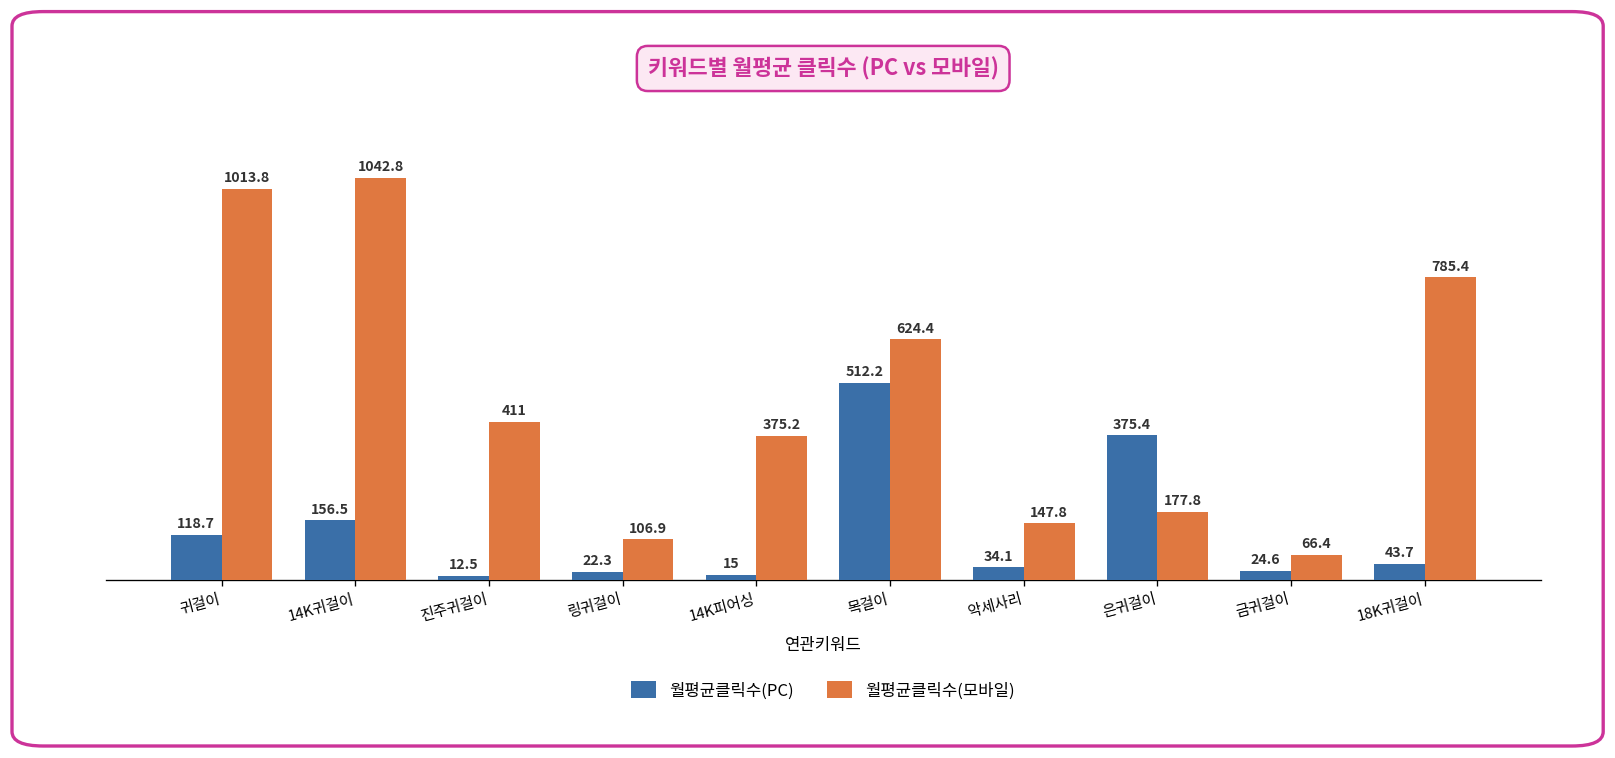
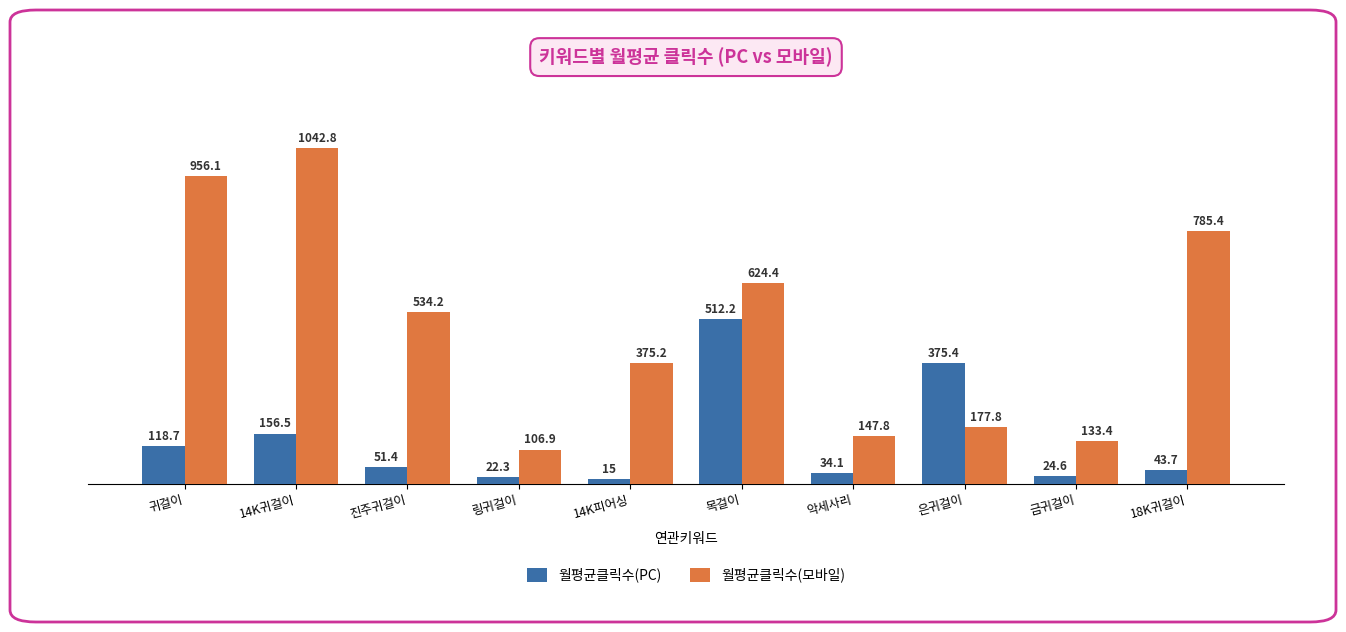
월평균클릭수(모바일), 귀걸이: 1013.8 -> 956.1
월평균클릭수(PC), 진주귀걸이: 12.5 -> 51.4
월평균클릭수(모바일), 진주귀걸이: 411 -> 534.2
월평균클릭수(모바일), 금귀걸이: 66.4 -> 133.4
